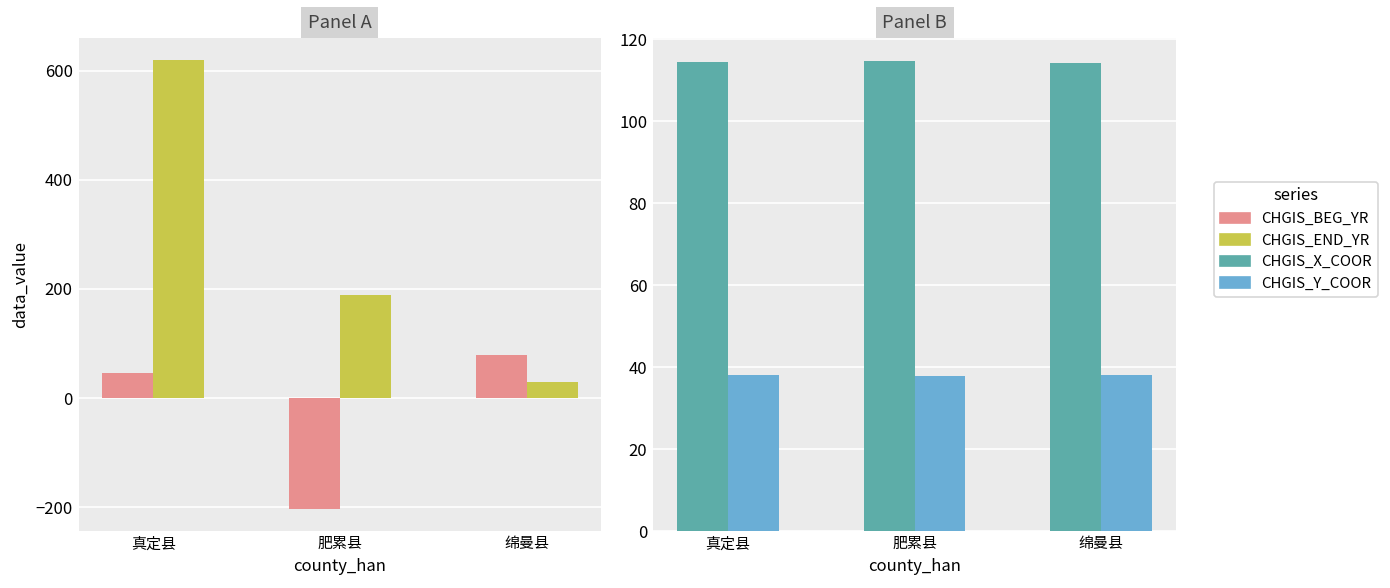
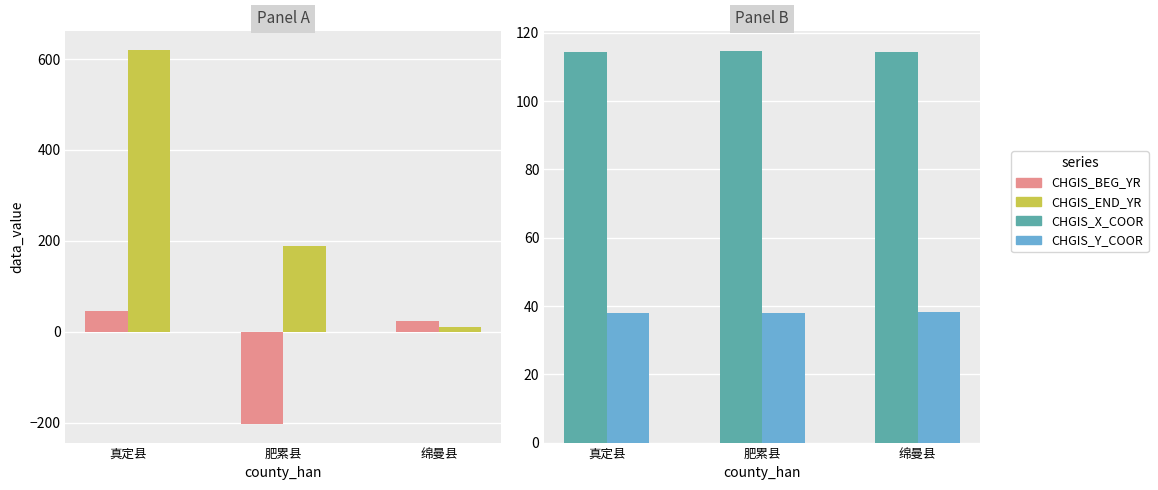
Panel A, CHGIS_BEG_YR, 绵曼县: 80 -> 20
Panel A, CHGIS_END_YR, 绵曼县: 30 -> 10
